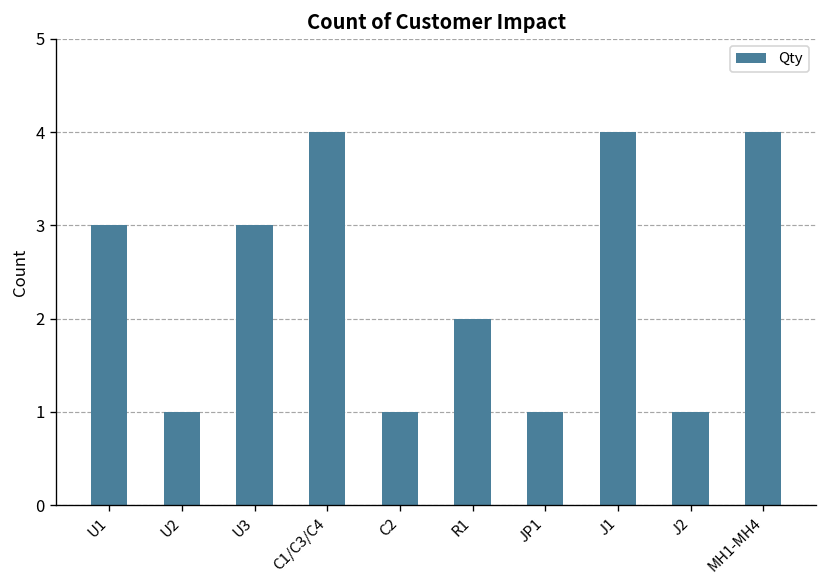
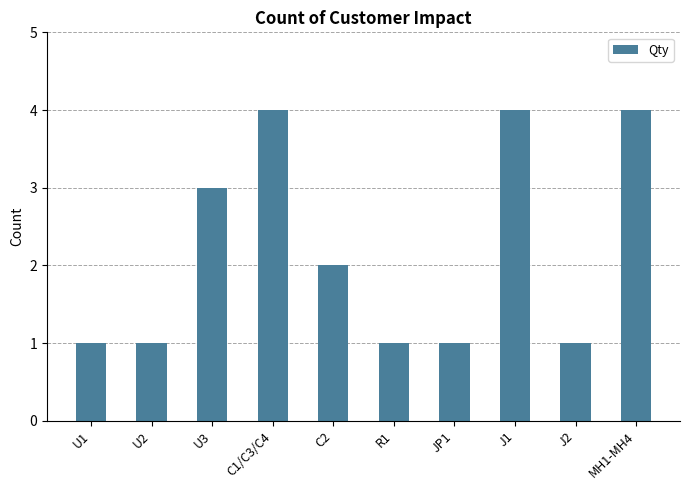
U1: 3 -> 1
C2: 1 -> 2
R1: 2 -> 1
